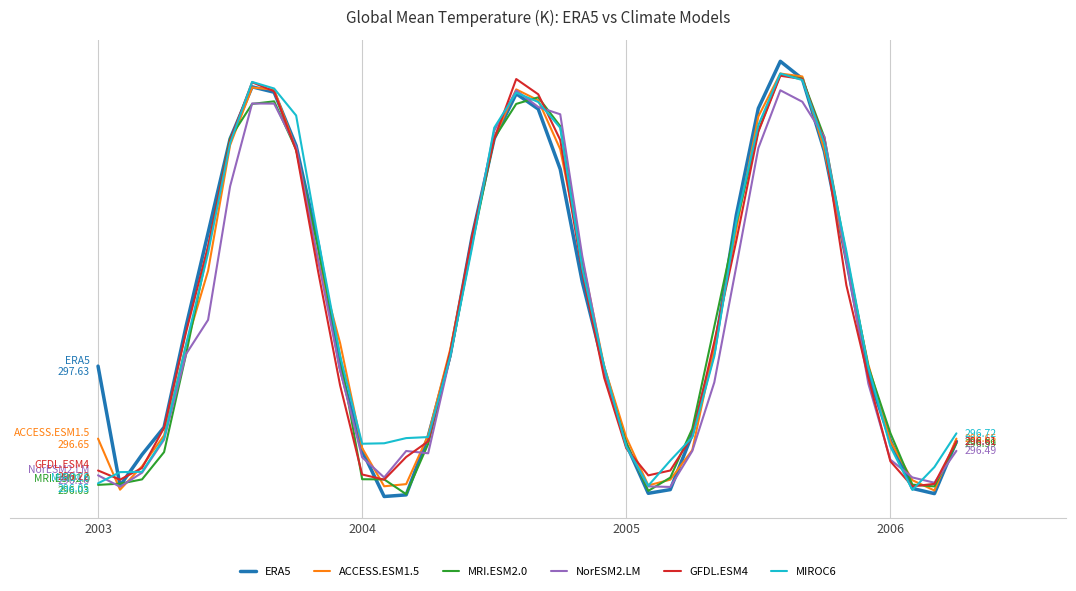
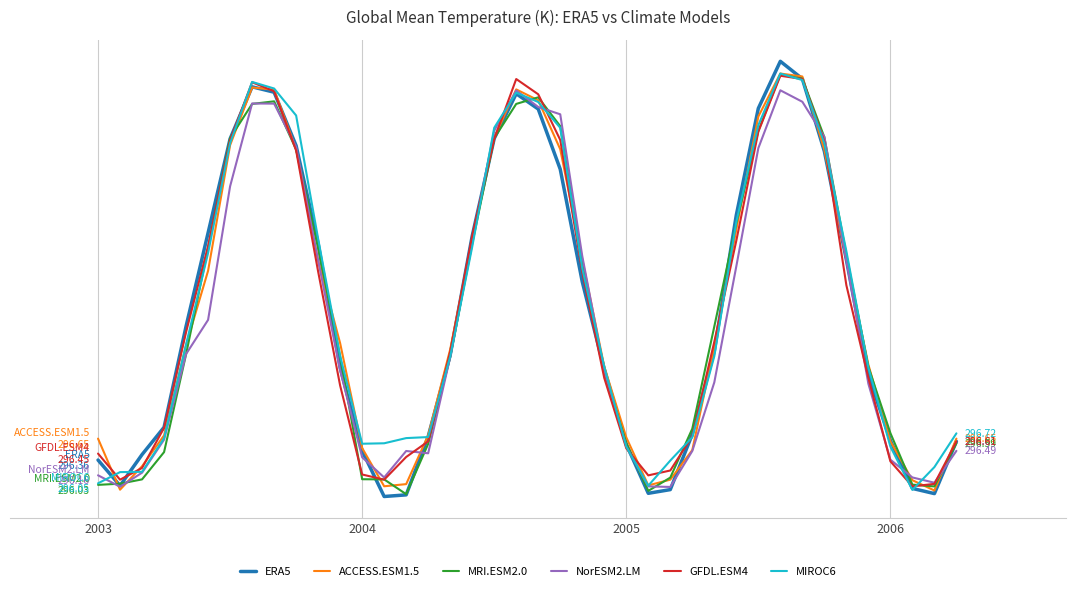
ERA5, 2003: 297.63 -> 296.36
GFDL.ESM4, 2003: 296.22 -> 296.45
